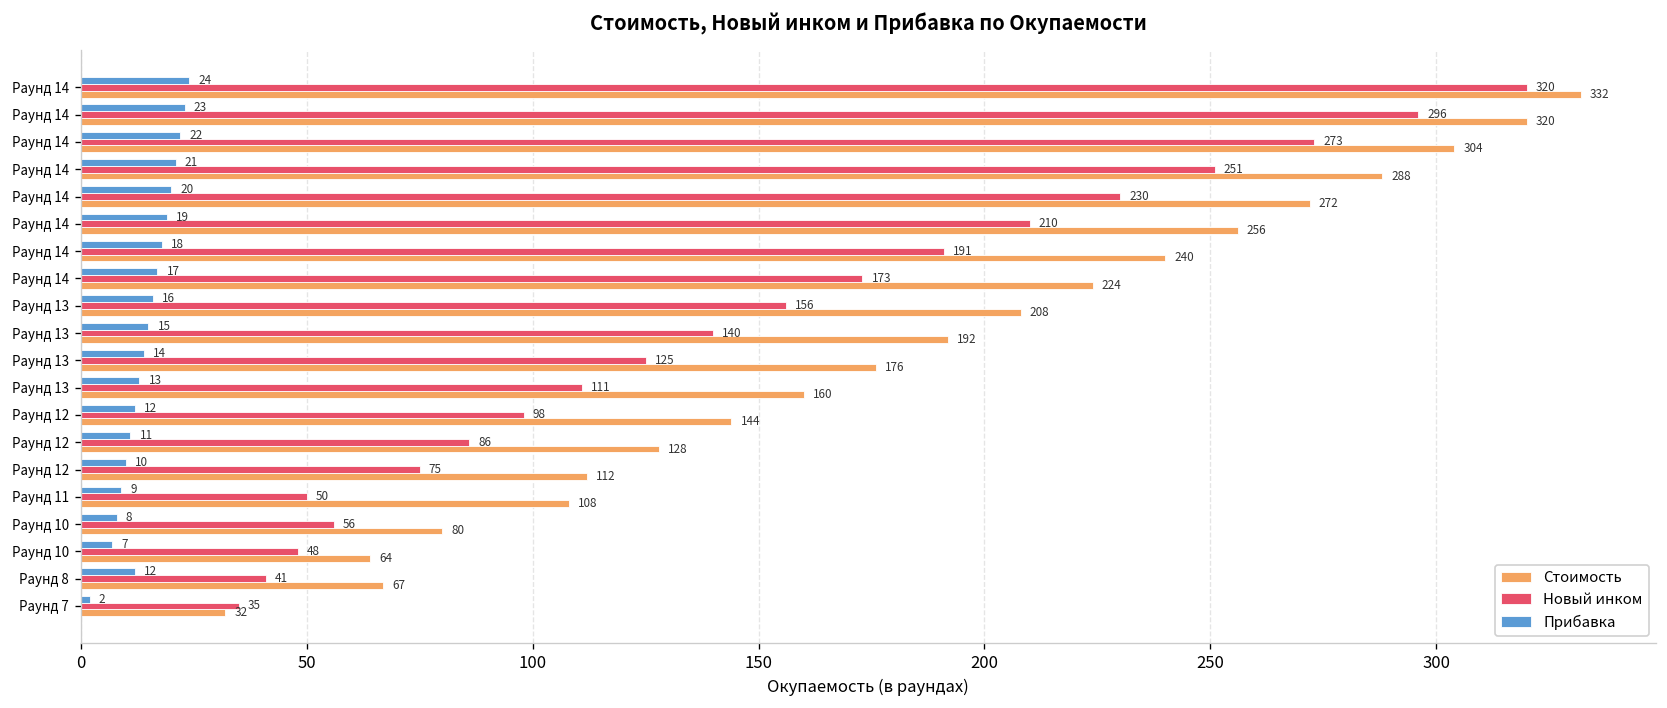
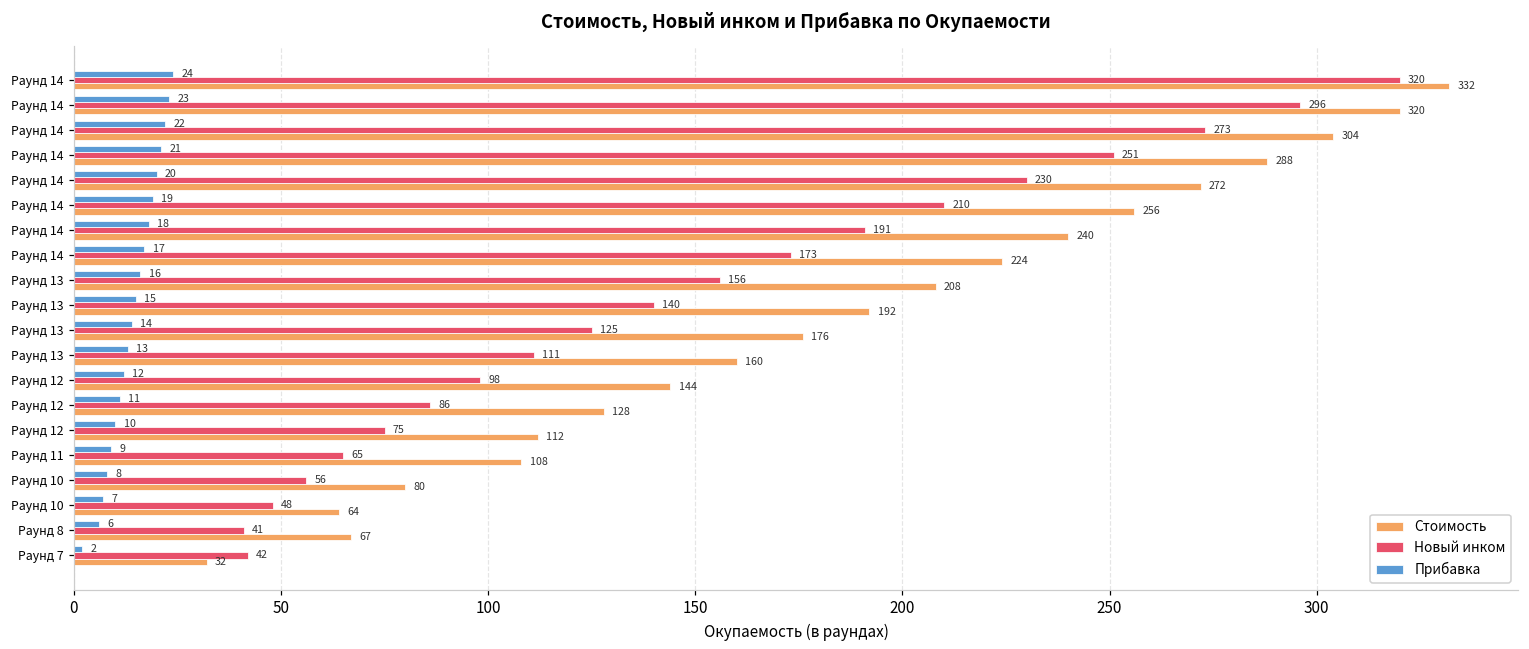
Новый инком, Раунд 11: 50 -> 65
Прибавка, Раунд 8: 12 -> 6
Новый инком, Раунд 7: 35 -> 42
